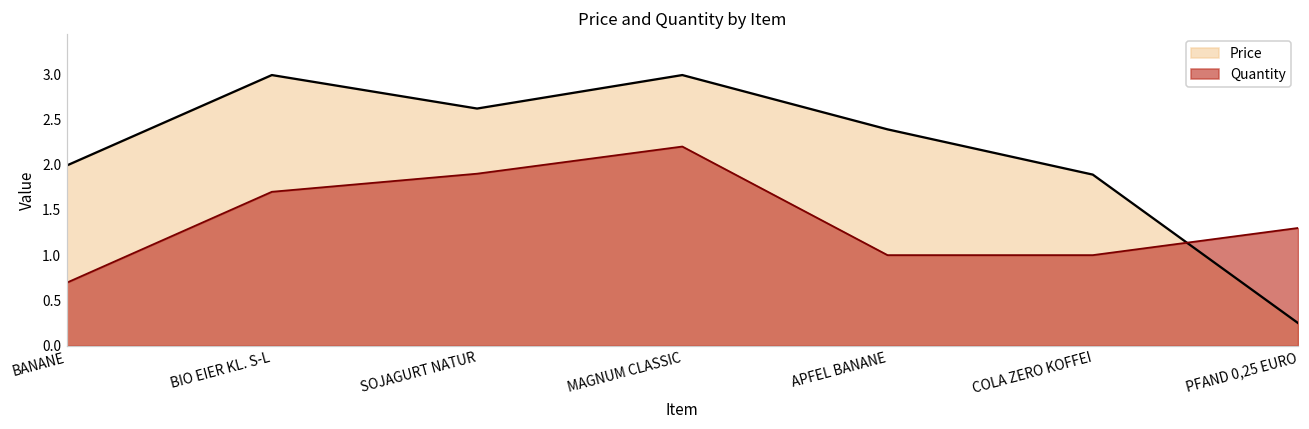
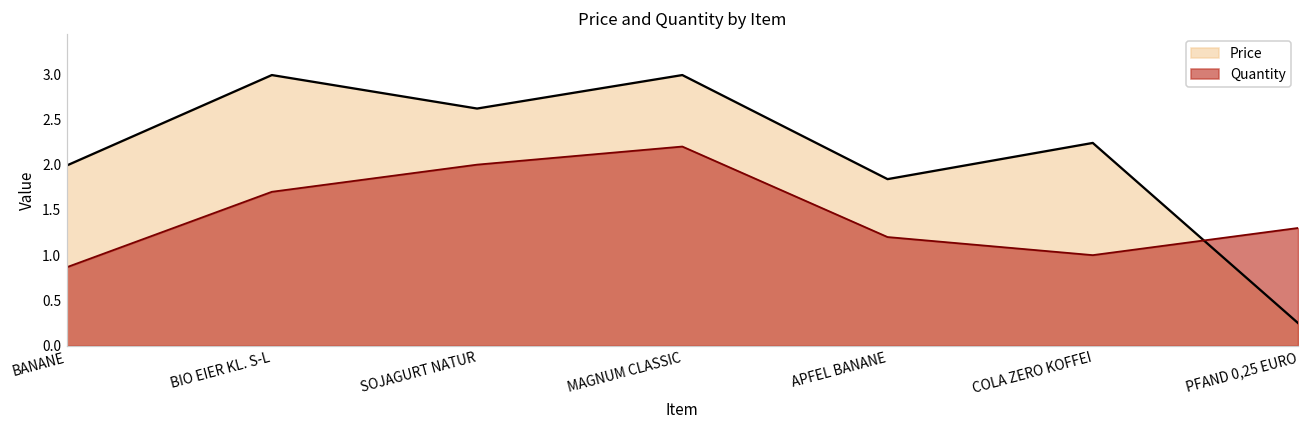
Quantity, BANANE: 0.7 -> 0.9
Quantity, SOJAGURT NATUR: 1.9 -> 2.0
Price, APFEL BANANE: 2.4 -> 1.8
Quantity, APFEL BANANE: 1.0 -> 1.2
Price, COLA ZERO KOFFEI: 1.9 -> 2.2
